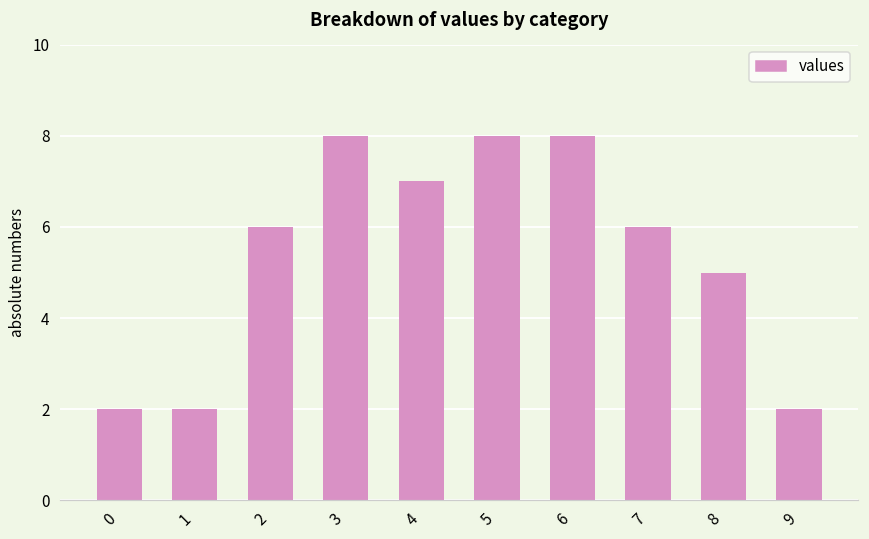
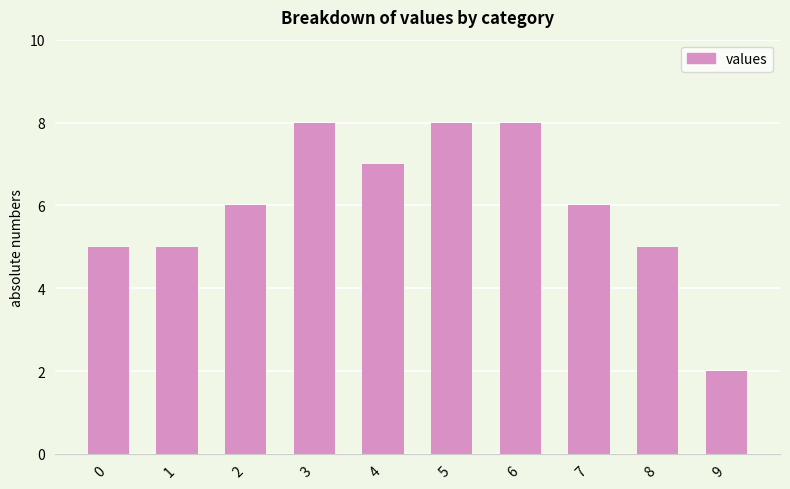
0: 2 -> 5
1: 2 -> 5
